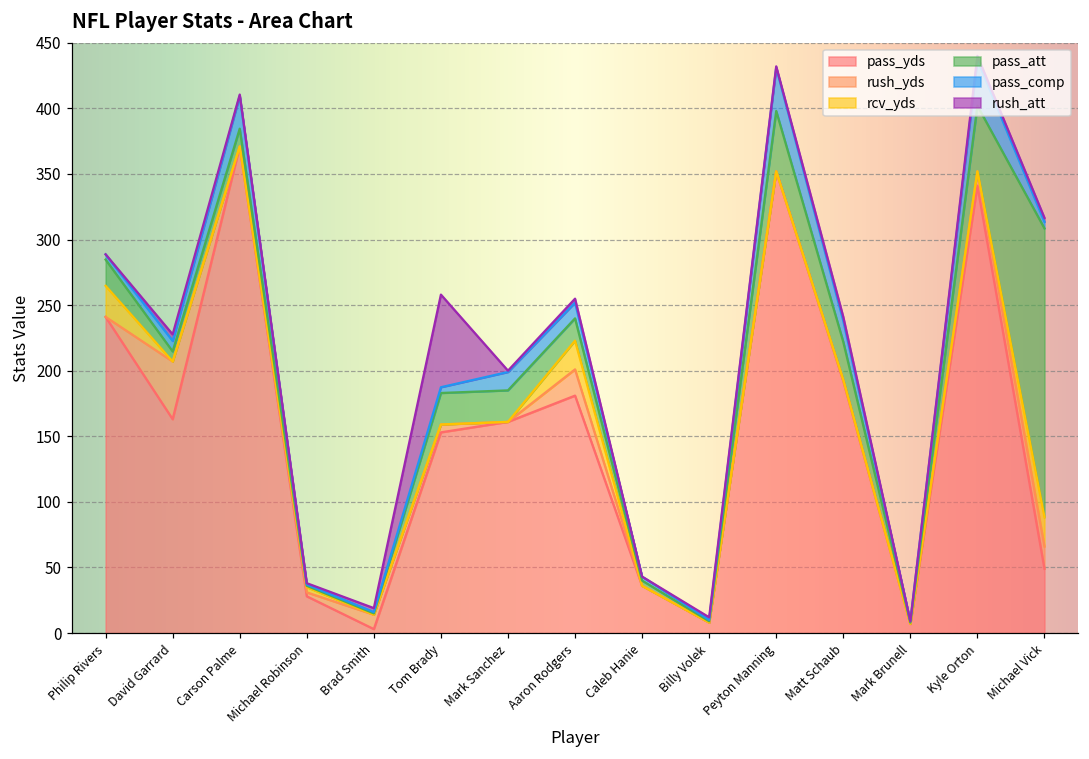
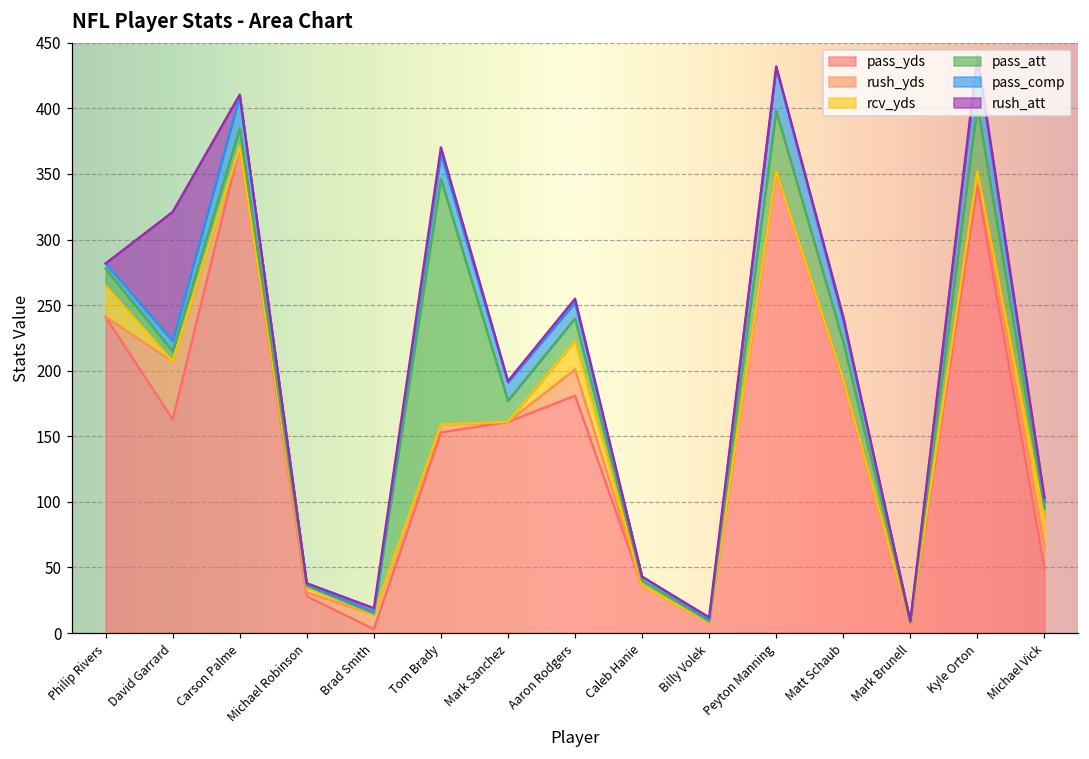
pass_att, Philip Rivers: 20 -> 13
rush_att, David Garrard: 5 -> 98
pass_att, Tom Brady: 24 -> 187
pass_comp, Tom Brady: 4 -> 19
rush_att, Tom Brady: 71 -> 5
pass_att, Mark Sanchez: 24 -> 16
pass_att, Michael Vick: 220 -> 7
